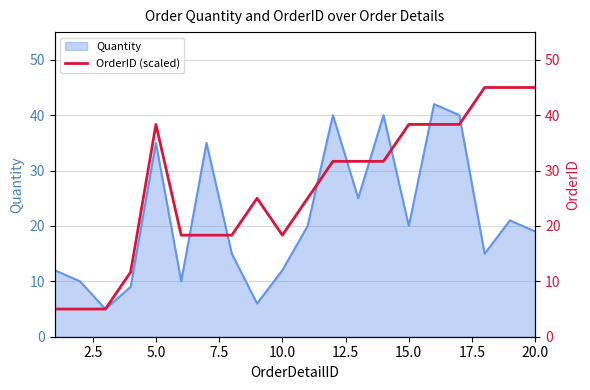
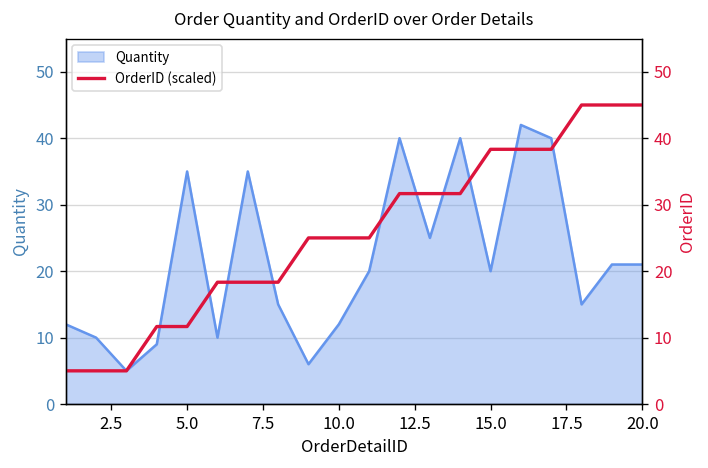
Quantity, 20.0: 19 -> 21
OrderID (scaled), 5.0: 38 -> 12
OrderID (scaled), 10.0: 18 -> 25
